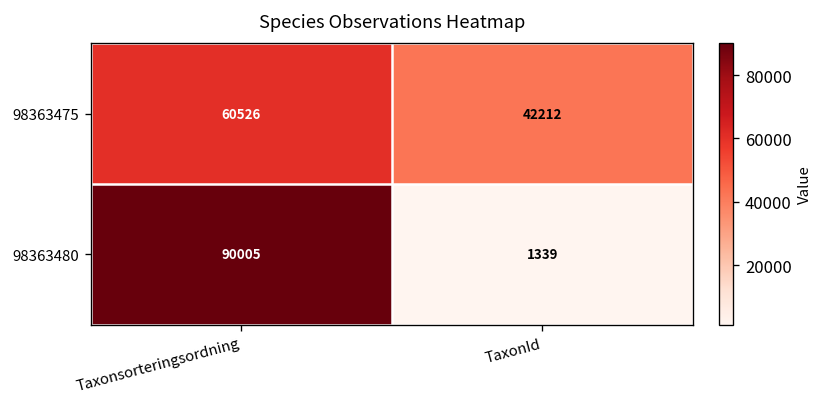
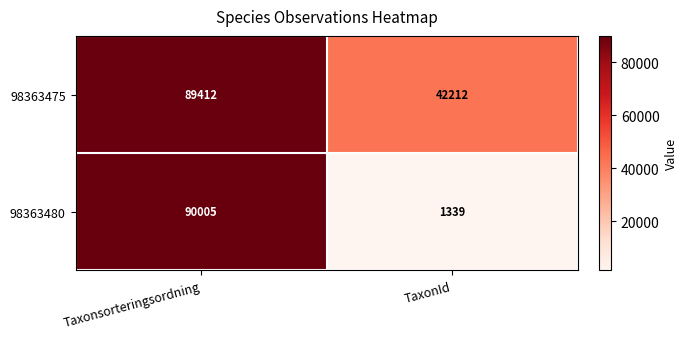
98363475, Taxonsorteringsordning: 60526 -> 89412
